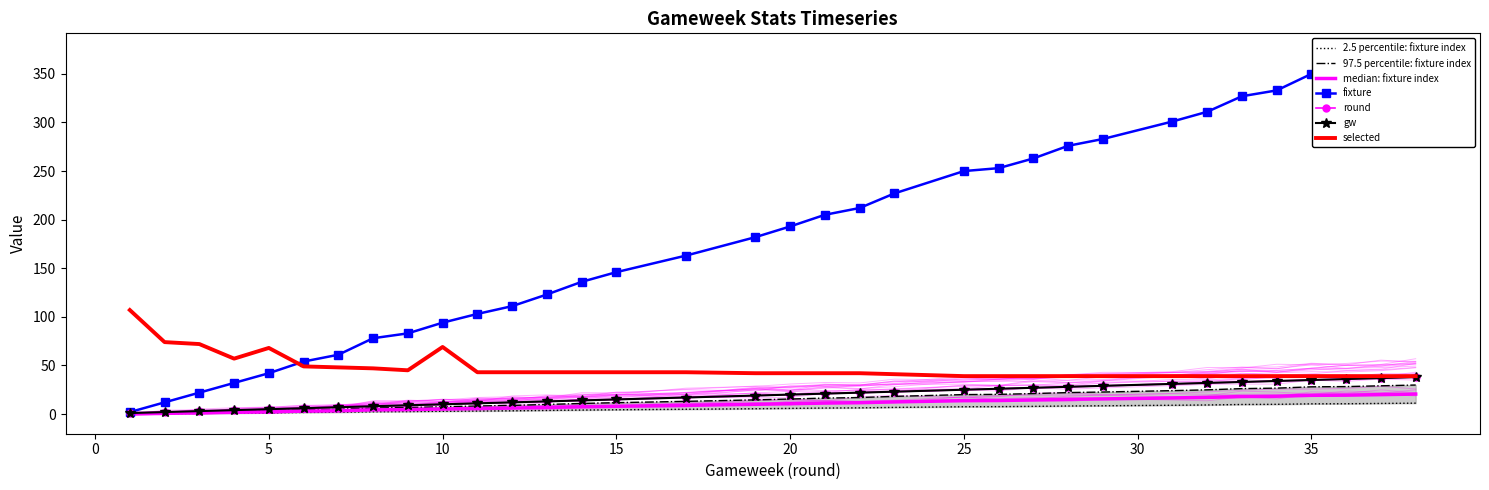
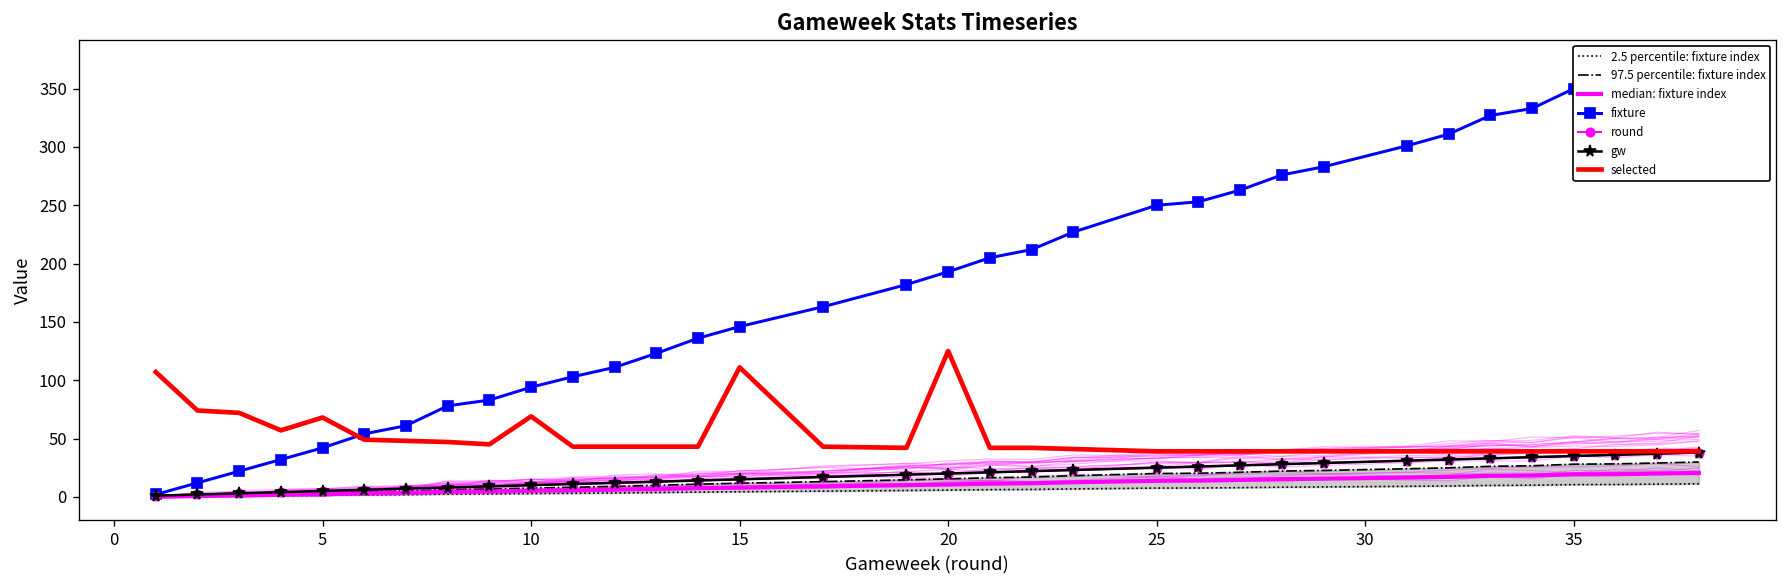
selected, 15: 40 -> 110
selected, 20: 40 -> 130
